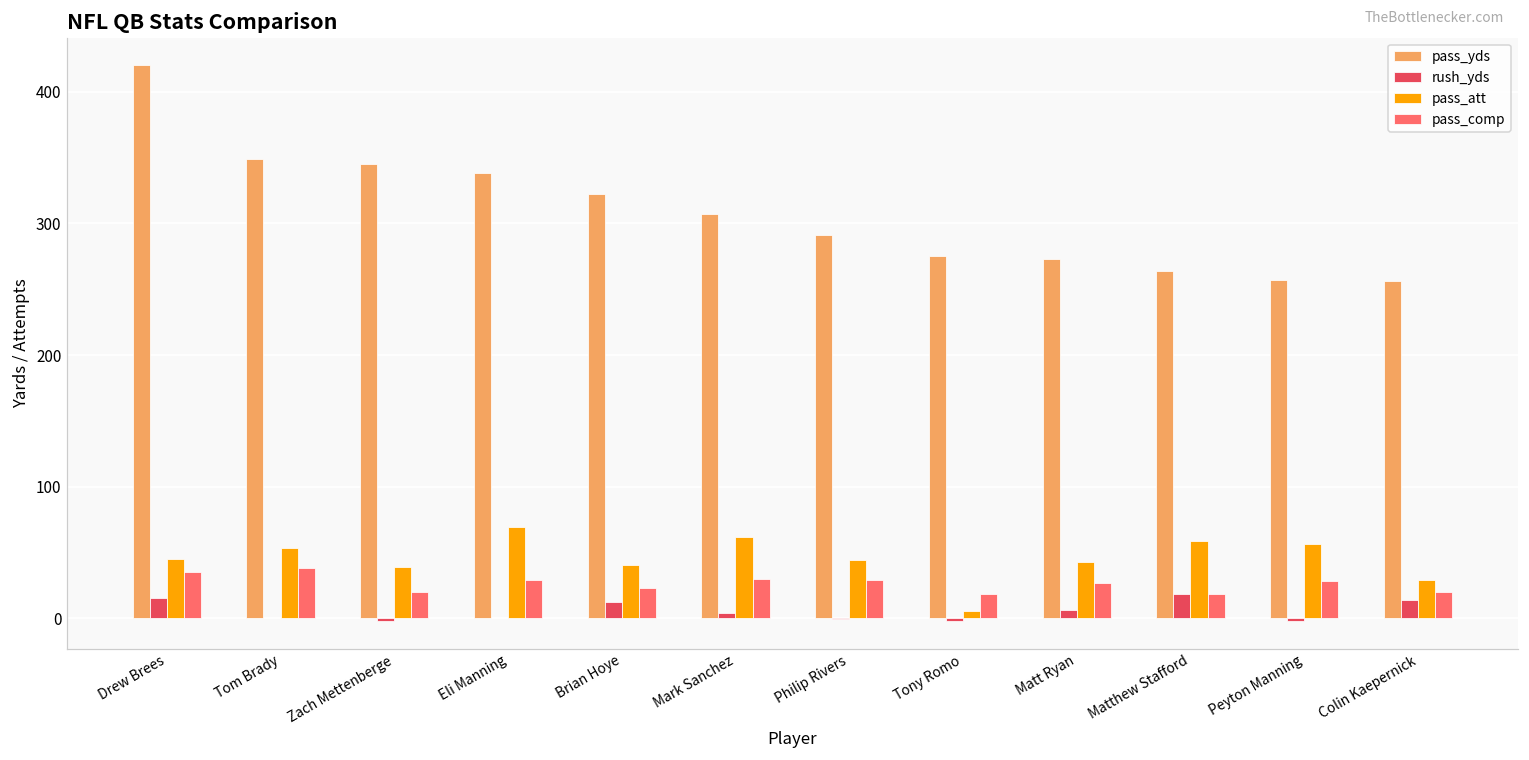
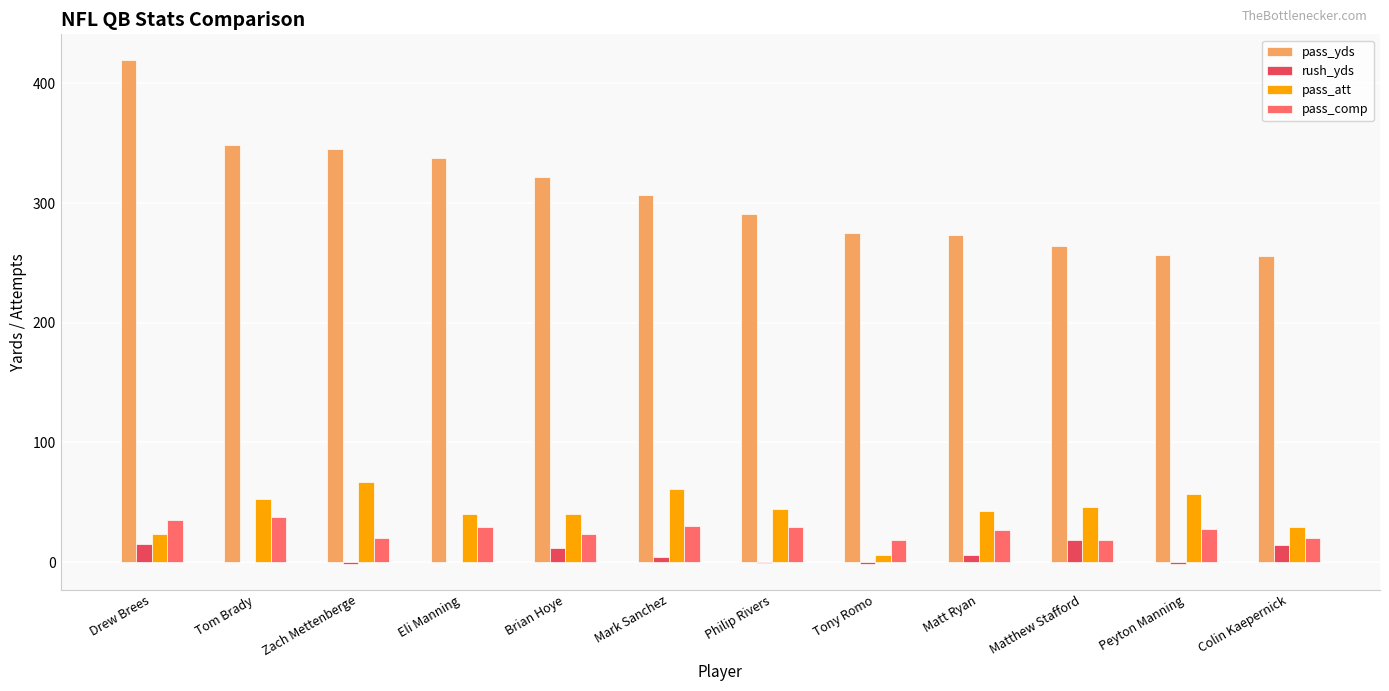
pass_att, Drew Brees: 45 -> 23
pass_att, Zach Mettenberge: 39 -> 67
pass_att, Eli Manning: 69 -> 40
pass_att, Matthew Stafford: 59 -> 46
